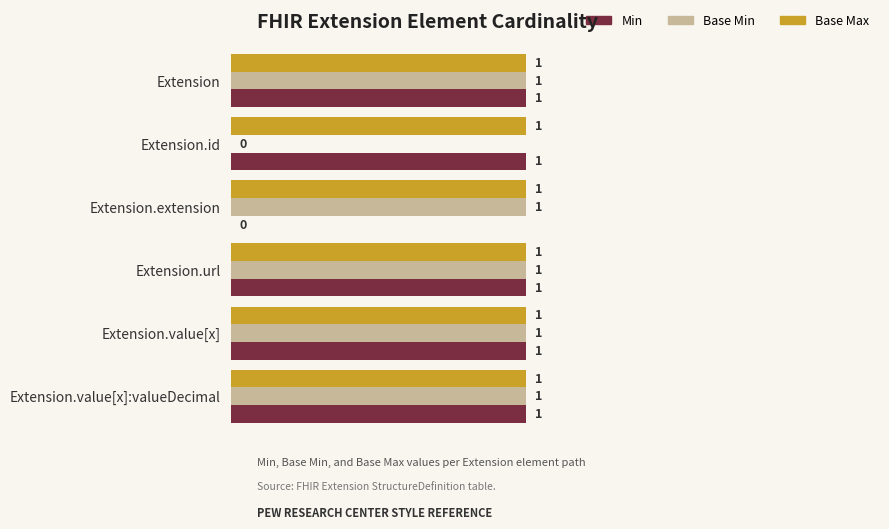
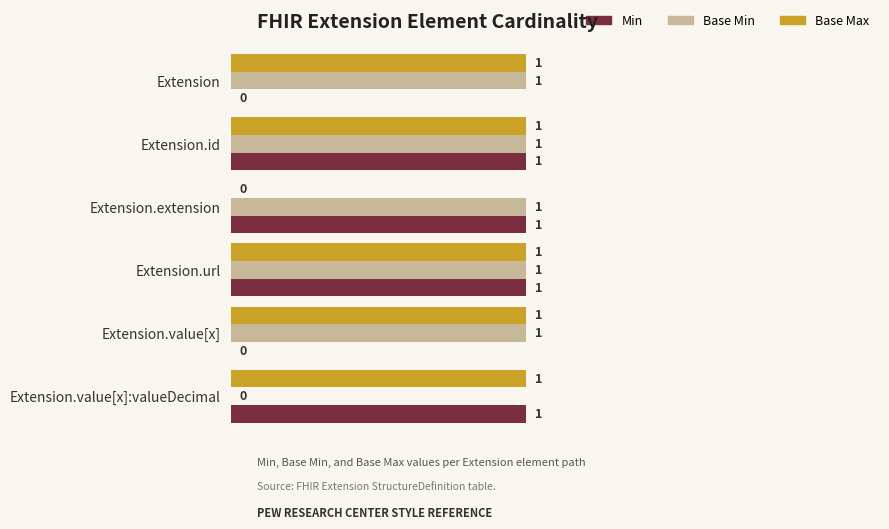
Min, Extension: 1 -> 0
Base Min, Extension.id: 0 -> 1
Base Max, Extension.extension: 1 -> 0
Min, Extension.extension: 0 -> 1
Min, Extension.value[x]: 1 -> 0
Base Min, Extension.value[x]:valueDecimal: 1 -> 0
